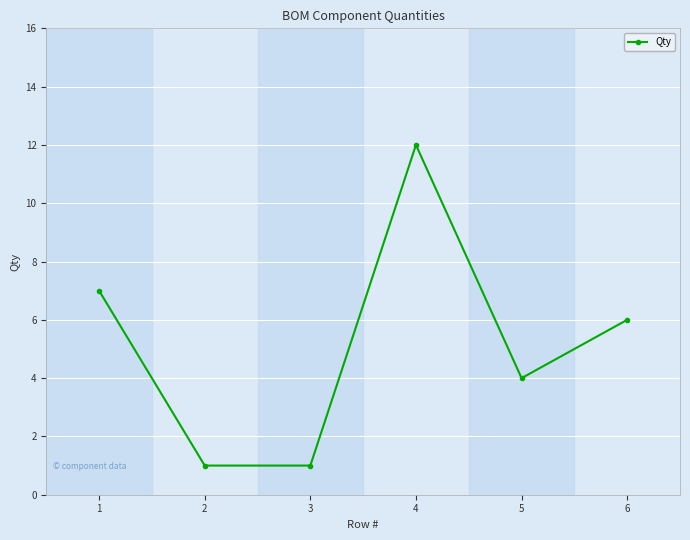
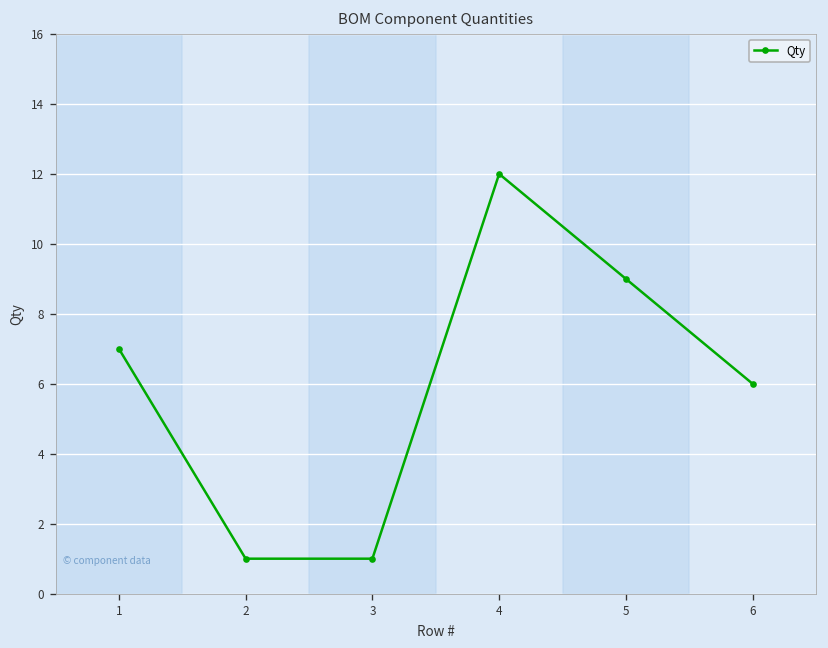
5: 4 -> 9
